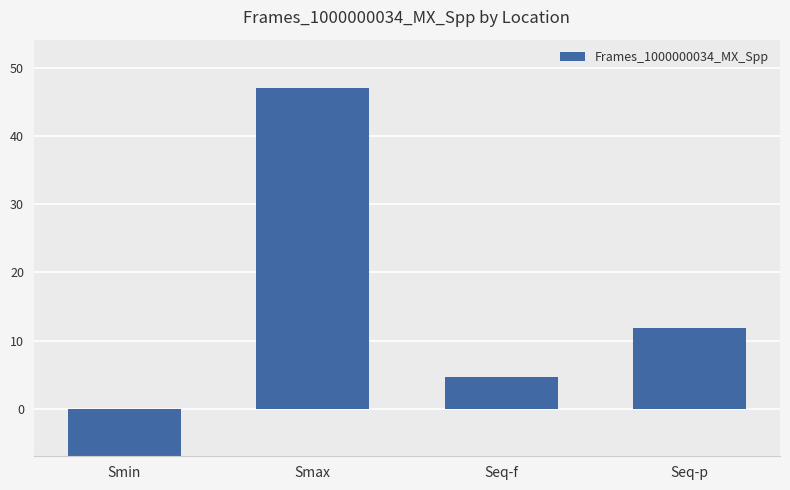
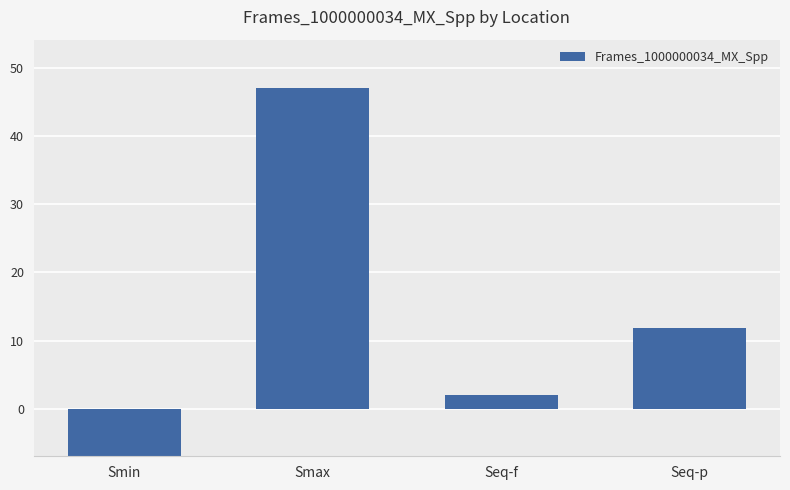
Seq-f: 5 -> 2
